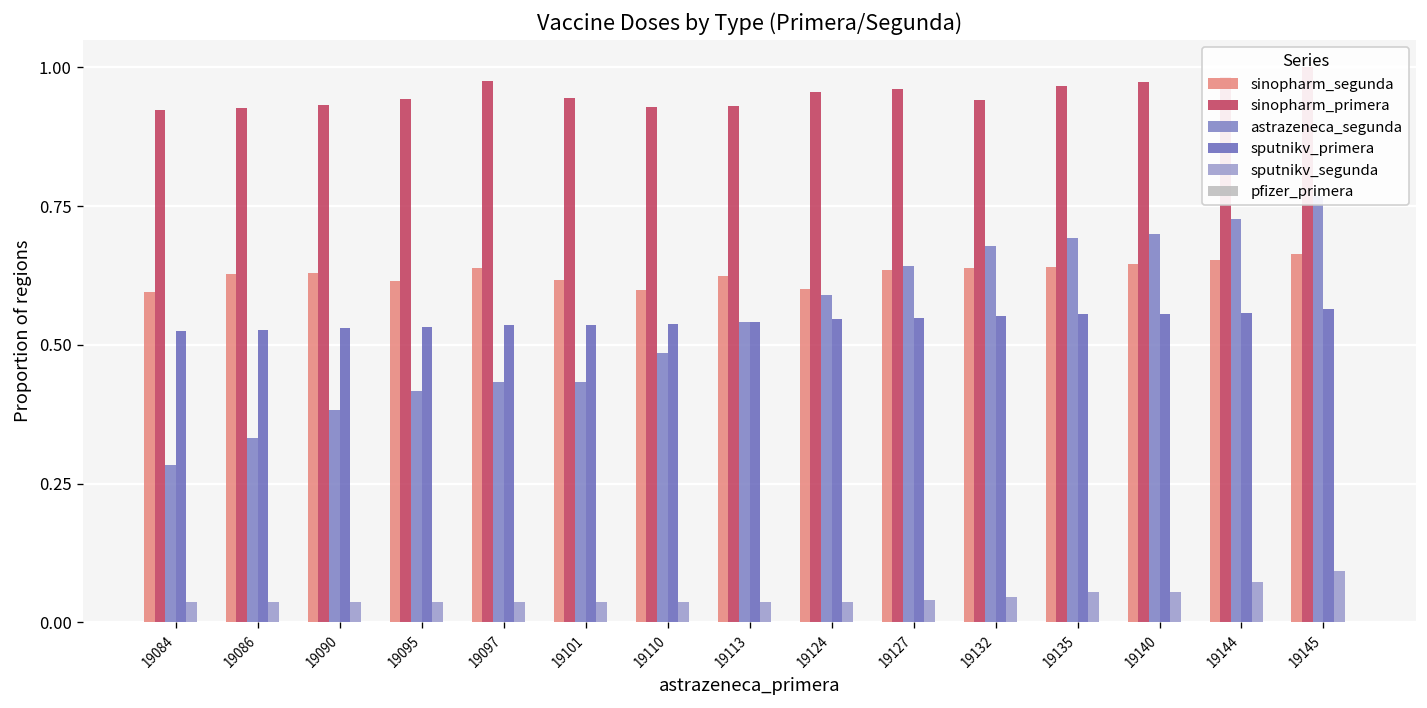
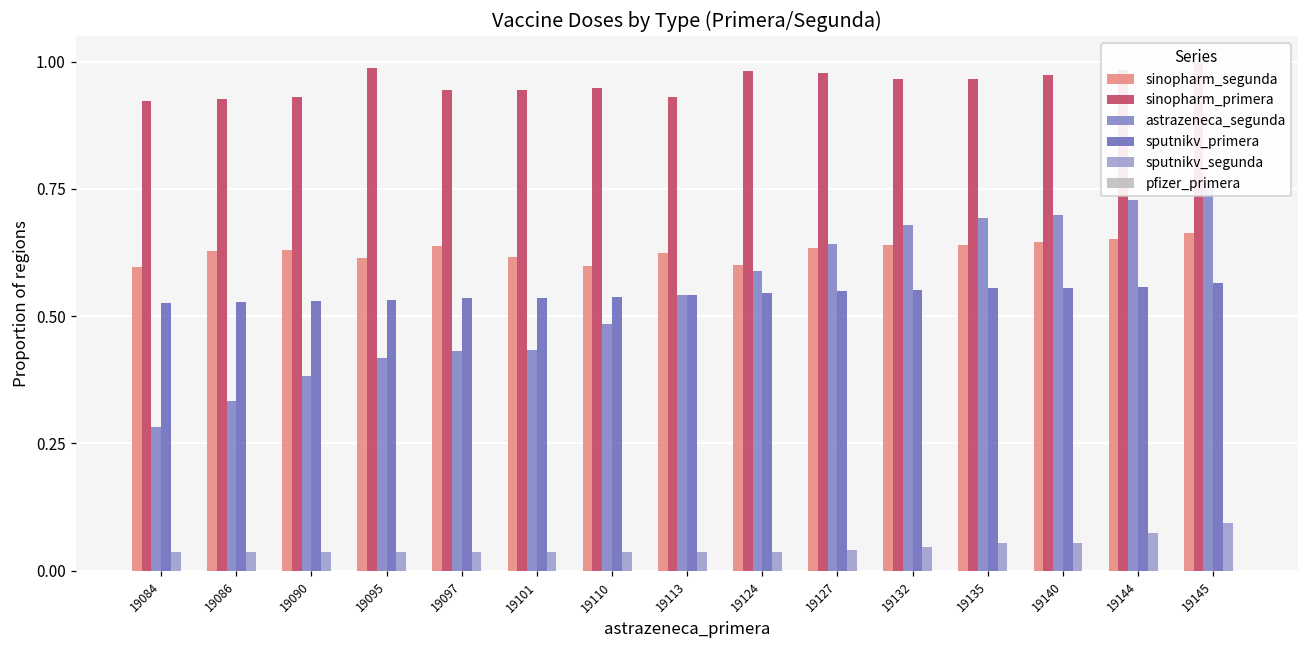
sinopharm_primera, 19095: 0.94 -> 0.99
sinopharm_primera, 19097: 0.98 -> 0.95
sinopharm_primera, 19110: 0.93 -> 0.95
sinopharm_primera, 19124: 0.96 -> 0.98
sinopharm_primera, 19127: 0.96 -> 0.98
sinopharm_primera, 19132: 0.94 -> 0.97
